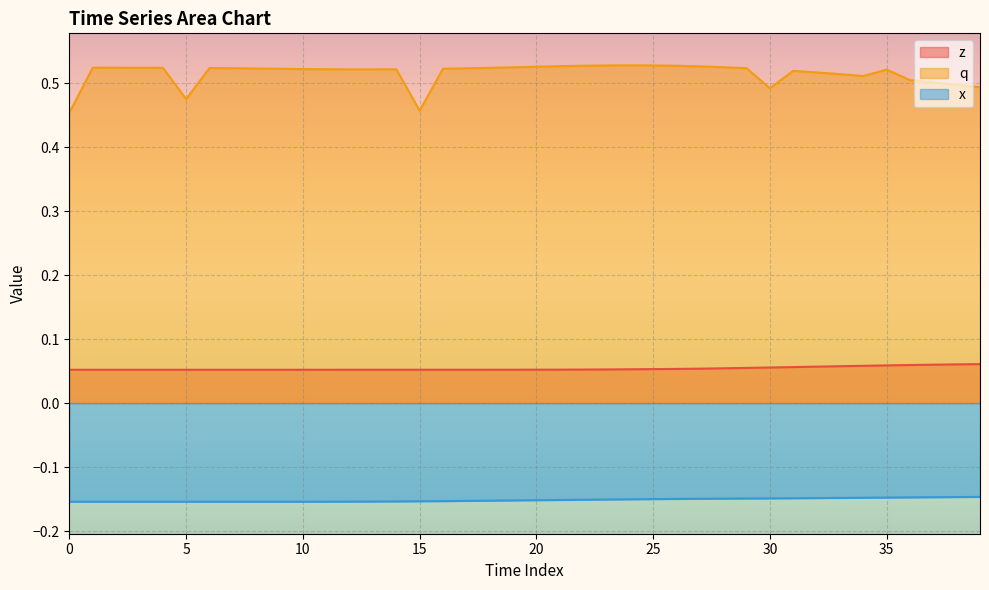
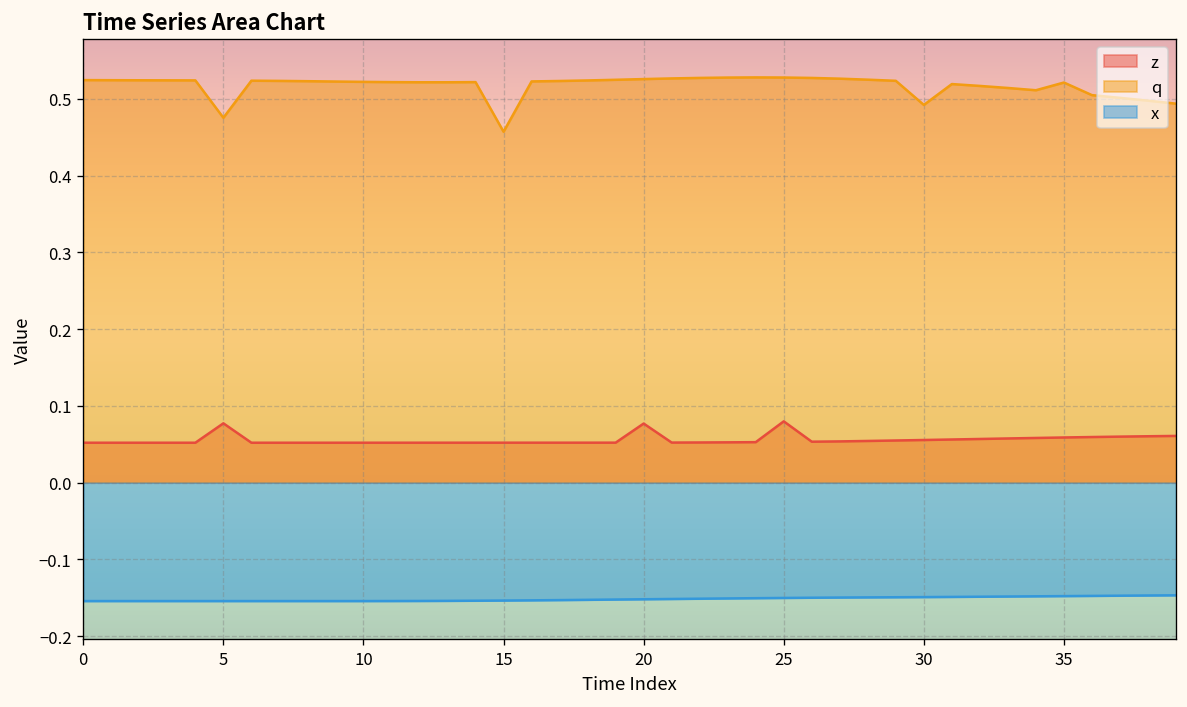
q, 0: 0.45 -> 0.52
z, 5: 0.05 -> 0.08
z, 20: 0.05 -> 0.08
z, 25: 0.05 -> 0.08
